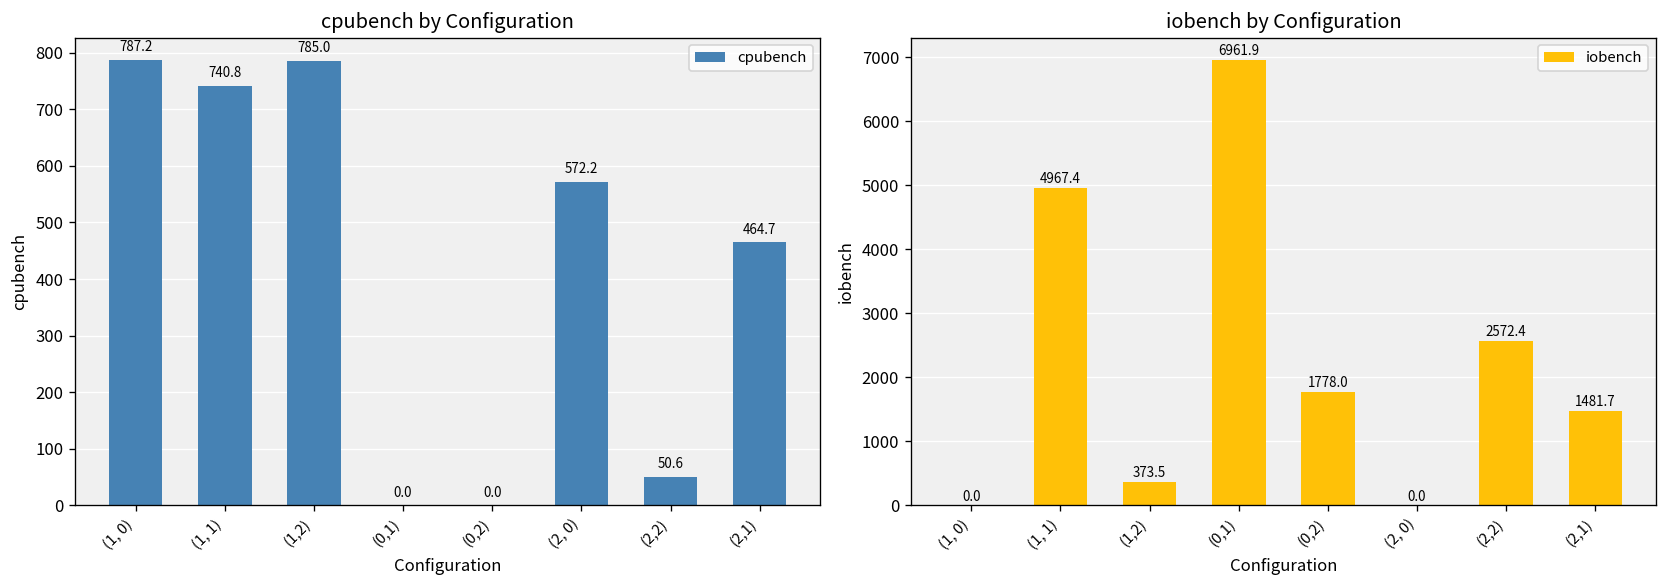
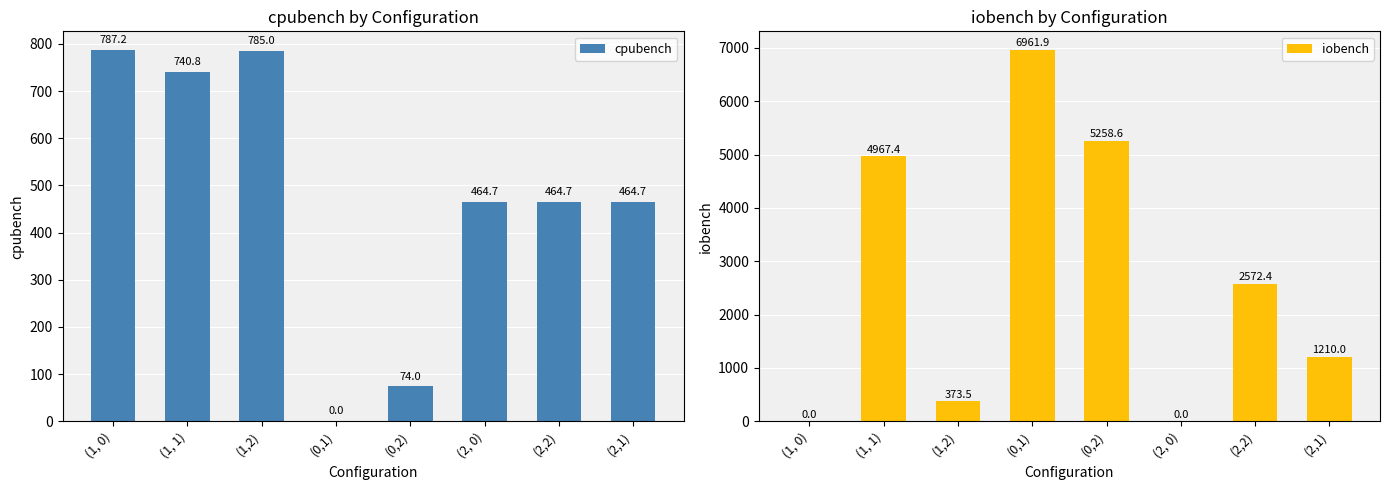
cpubench by Configuration, (0,2): 0.0 -> 74.0
cpubench by Configuration, (2, 0): 572.2 -> 464.7
cpubench by Configuration, (2,2): 50.6 -> 464.7
iobench by Configuration, (0,2): 1778.0 -> 5258.6
iobench by Configuration, (2,1): 1481.7 -> 1210.0
